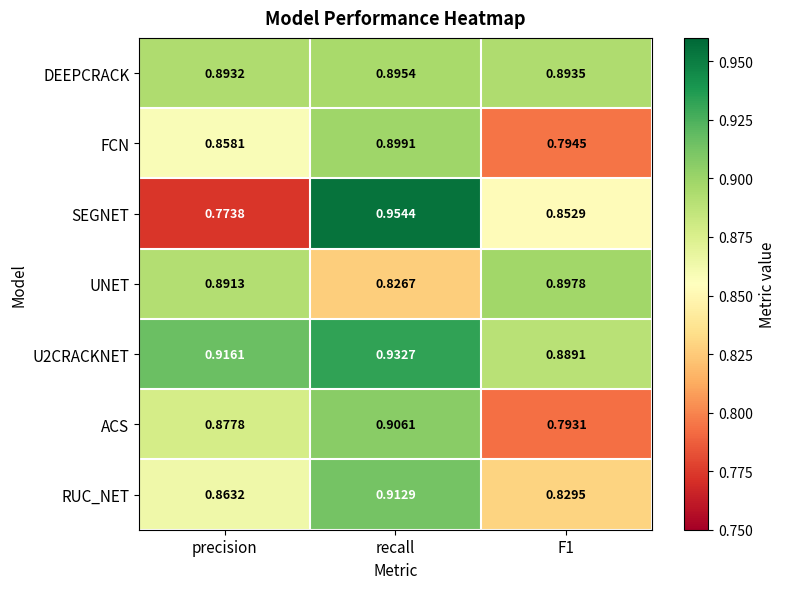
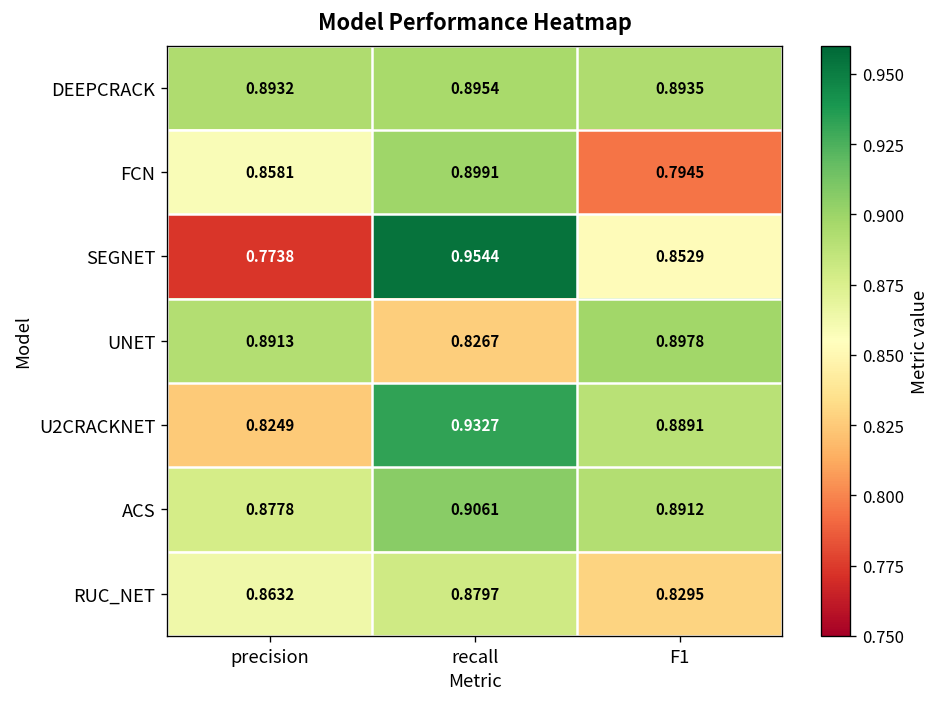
U2CRACKNET, precision: 0.9161 -> 0.8249
ACS, F1: 0.7931 -> 0.8912
RUC_NET, recall: 0.9129 -> 0.8797
